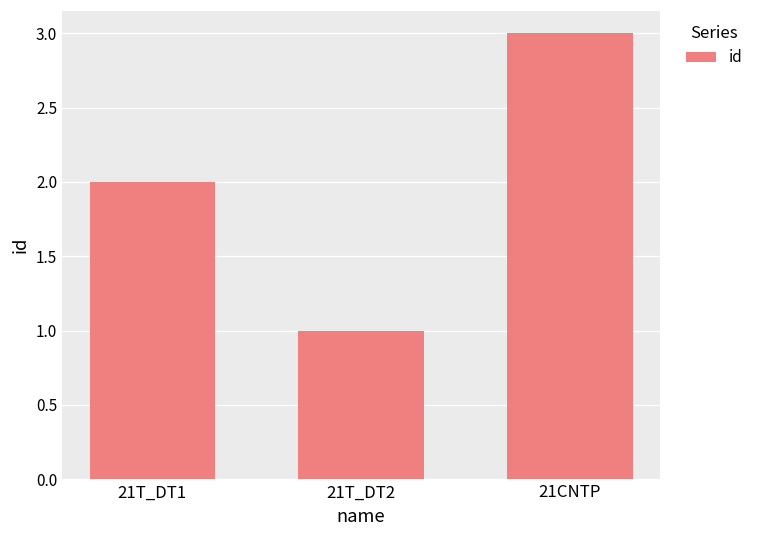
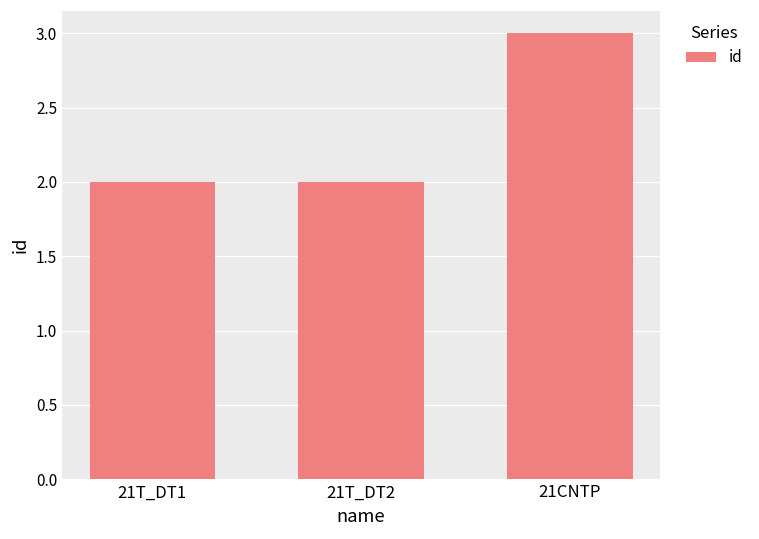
21T_DT2: 1 -> 2
